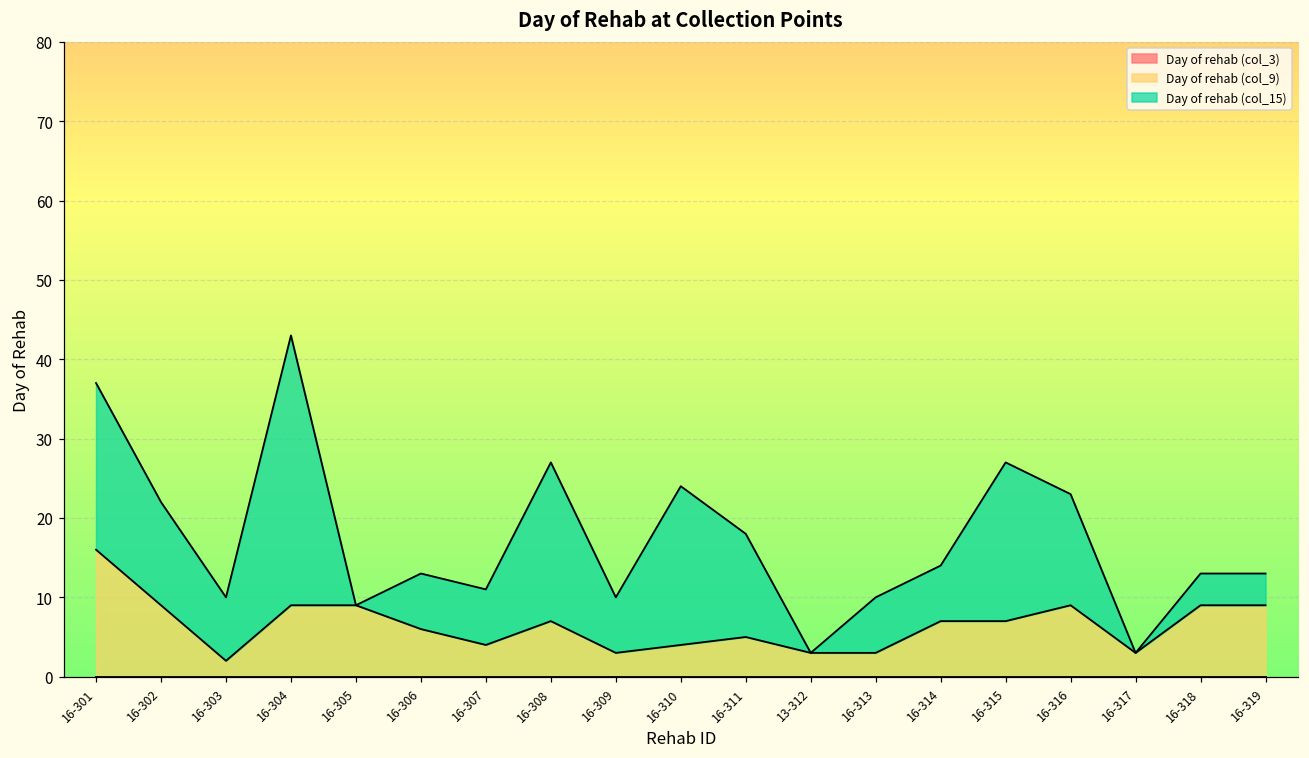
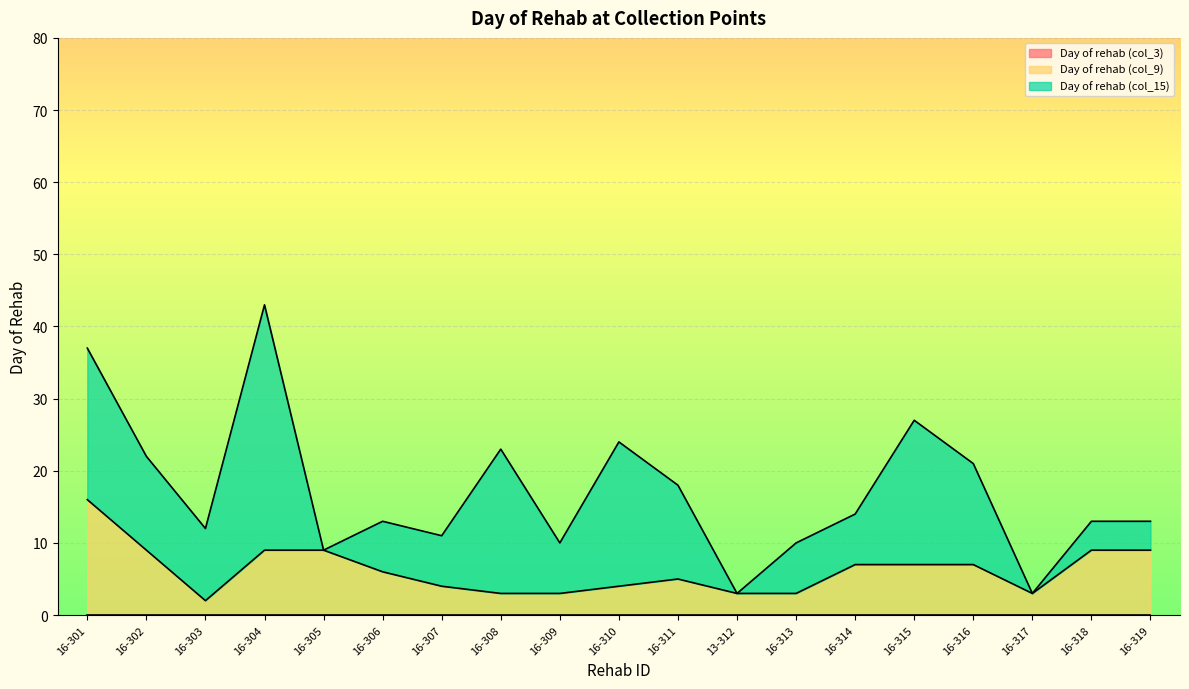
Day of rehab (col_15), 16-303: 8 -> 10
Day of rehab (col_9), 16-308: 7 -> 3
Day of rehab (col_9), 16-316: 9 -> 7
